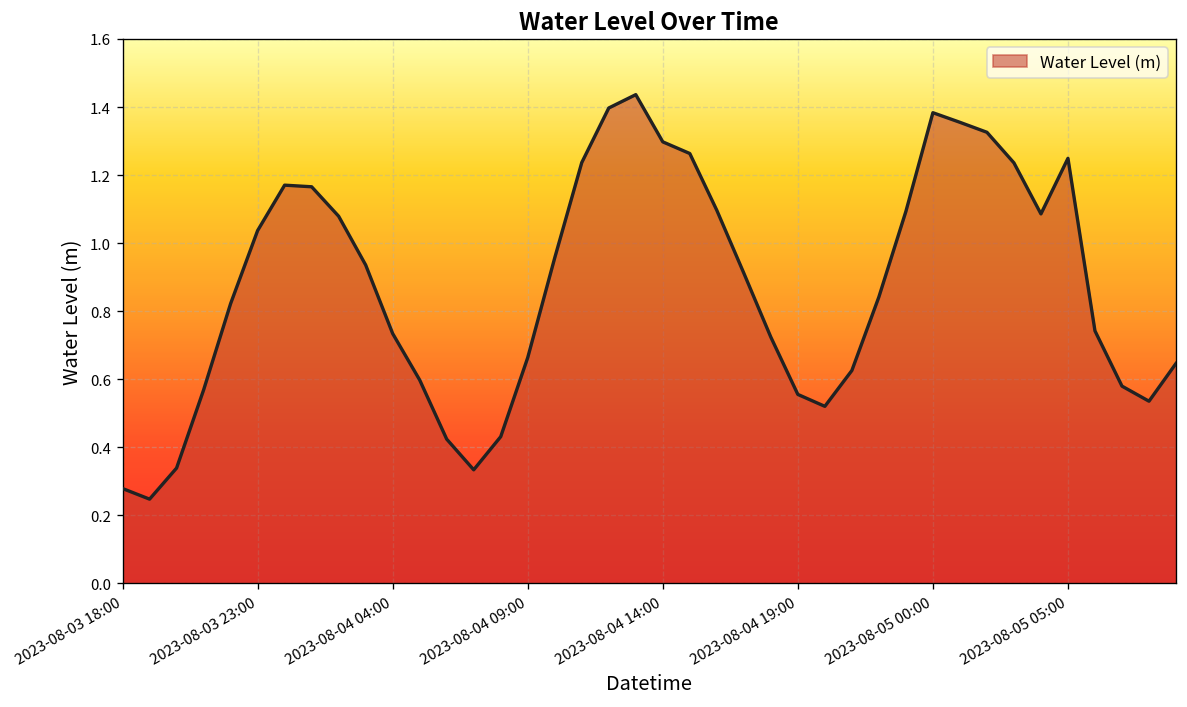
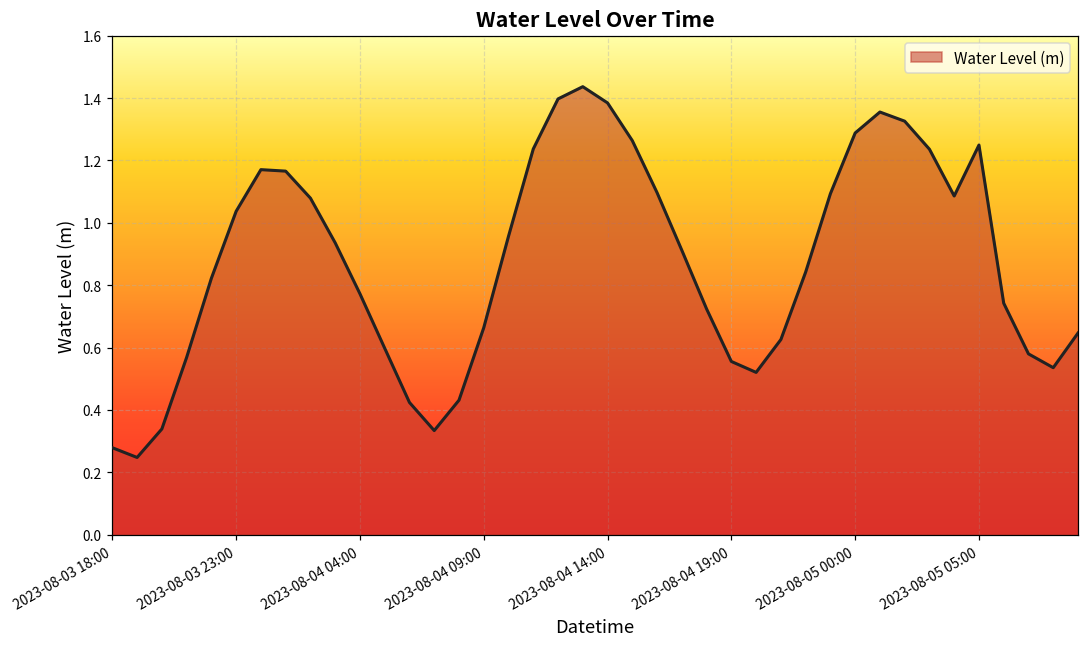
2023-08-04 04:00: 0.73 -> 0.77
2023-08-04 14:00: 1.30 -> 1.38
2023-08-05 00:00: 1.38 -> 1.29
